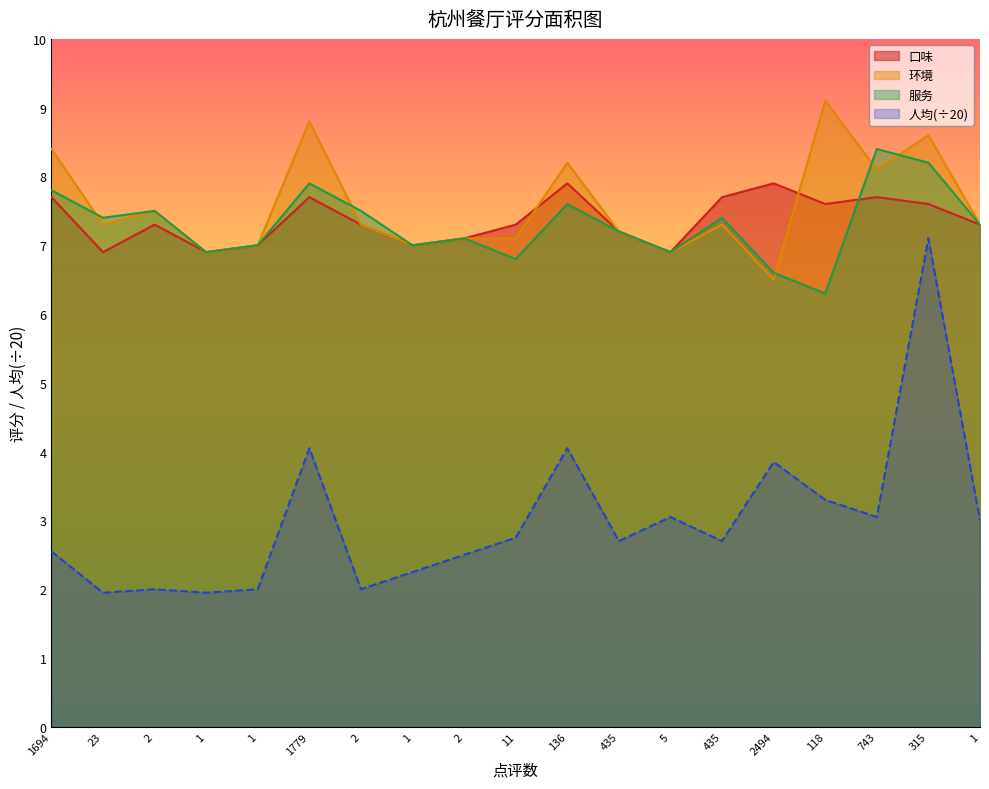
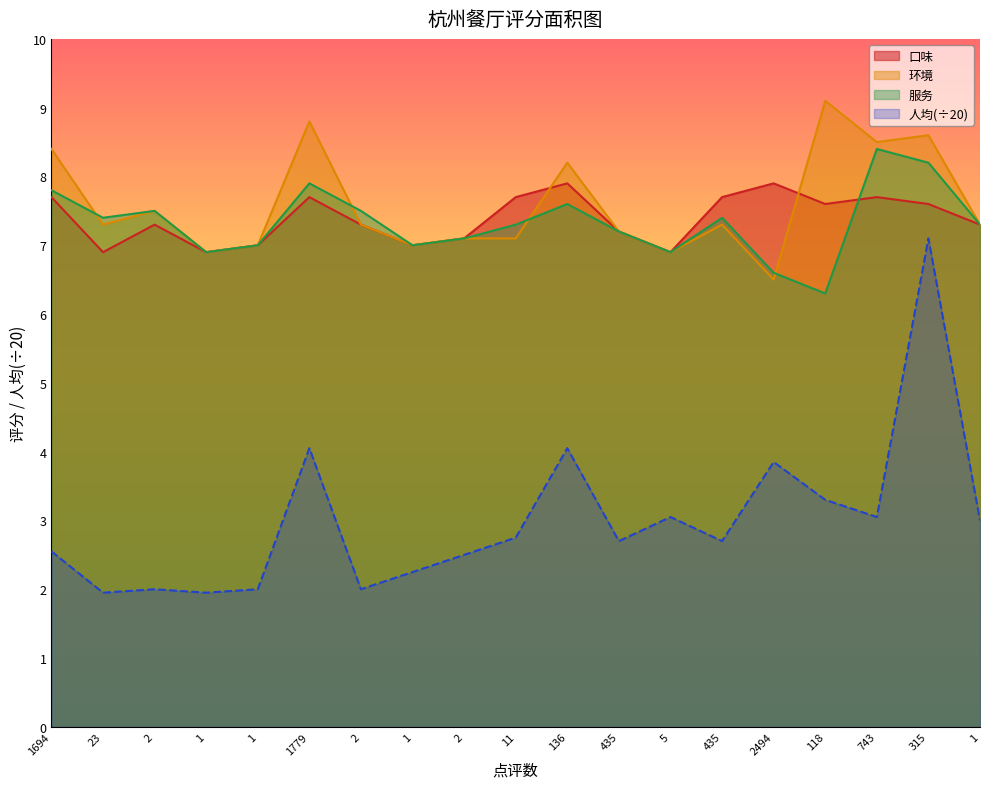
口味, 11: 7.3 -> 7.7
服务, 11: 6.8 -> 7.3
环境, 743: 8.1 -> 8.5
